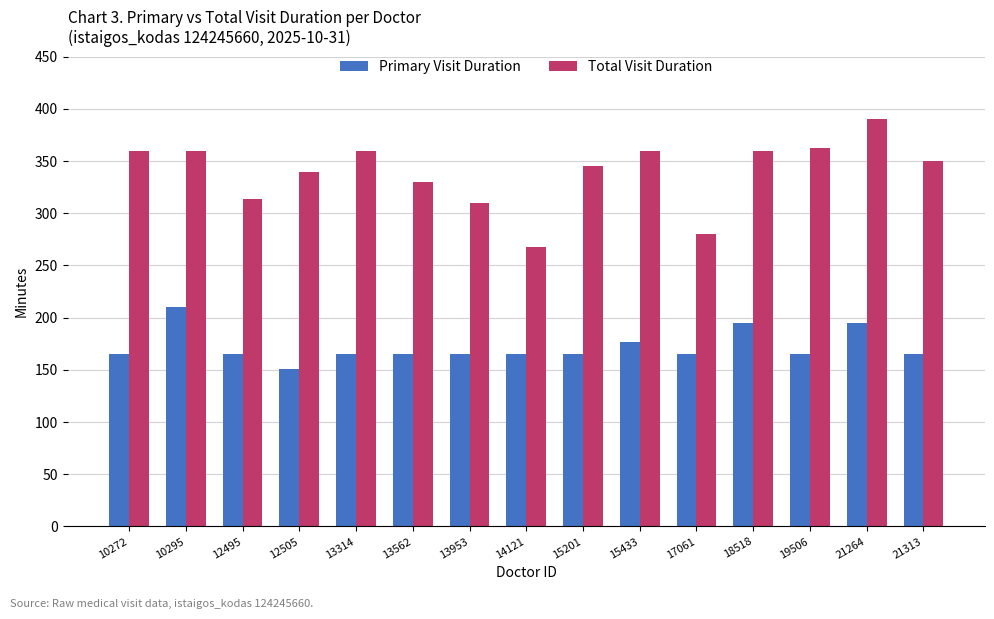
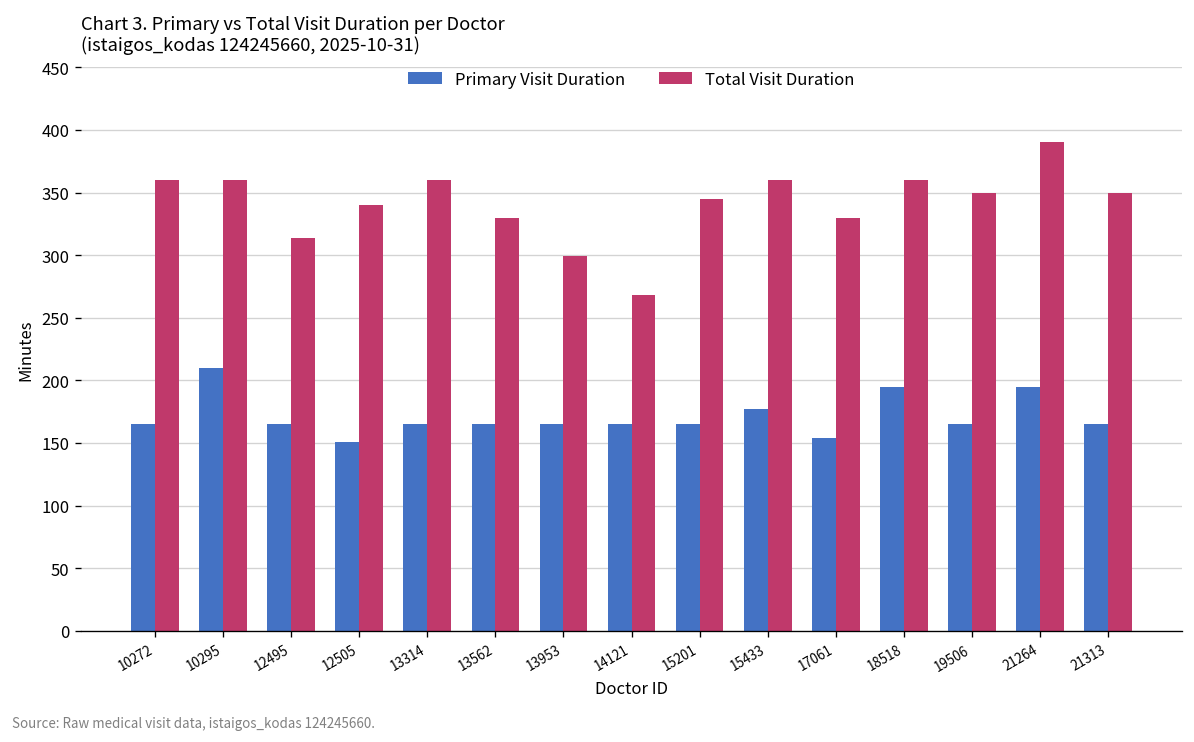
Total Visit Duration, 13953: 310 -> 299
Primary Visit Duration, 17061: 165 -> 154
Total Visit Duration, 17061: 280 -> 330
Total Visit Duration, 19506: 363 -> 350
